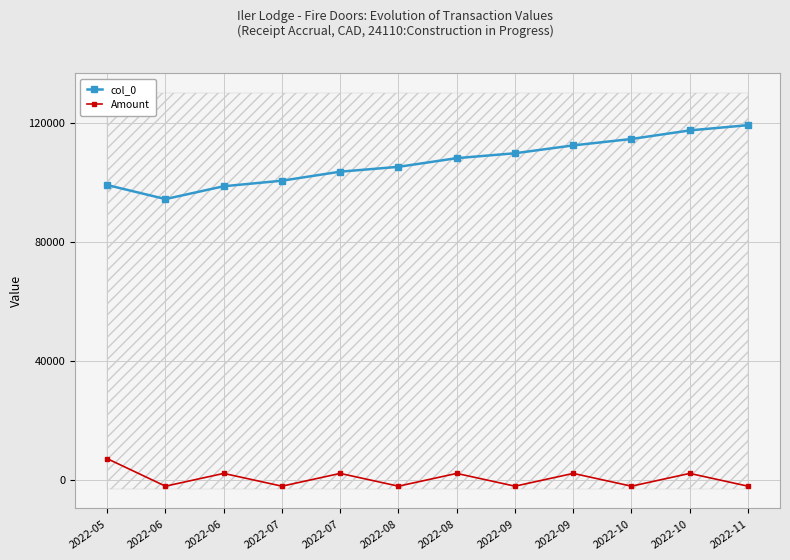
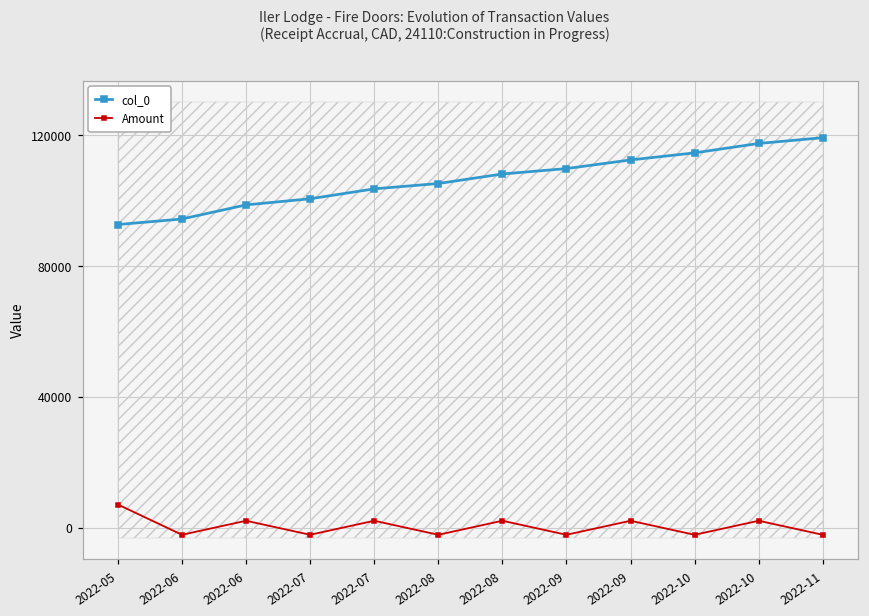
col_0, 2022-05: 99000 -> 93000
